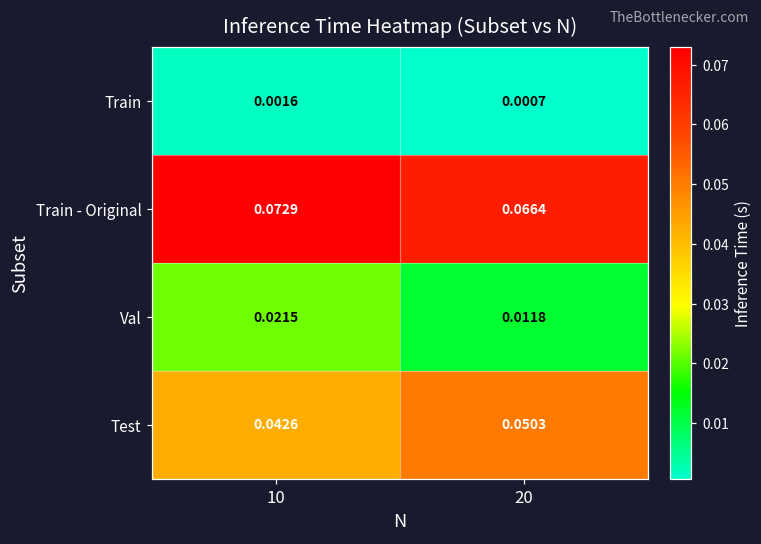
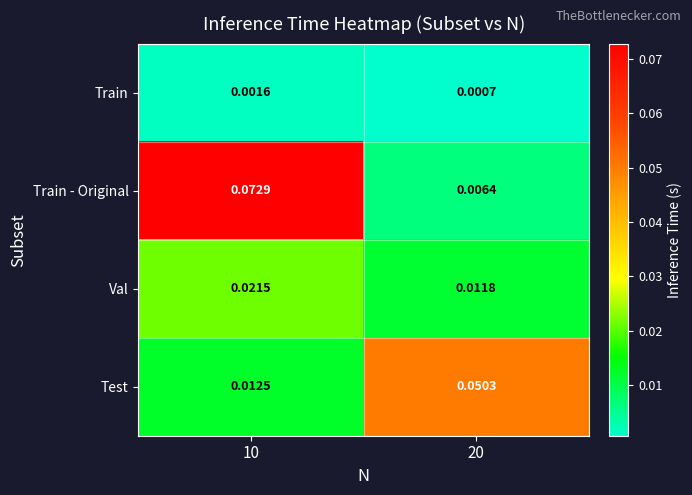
Train - Original, 20: 0.0664 -> 0.0064
Test, 10: 0.0426 -> 0.0125
